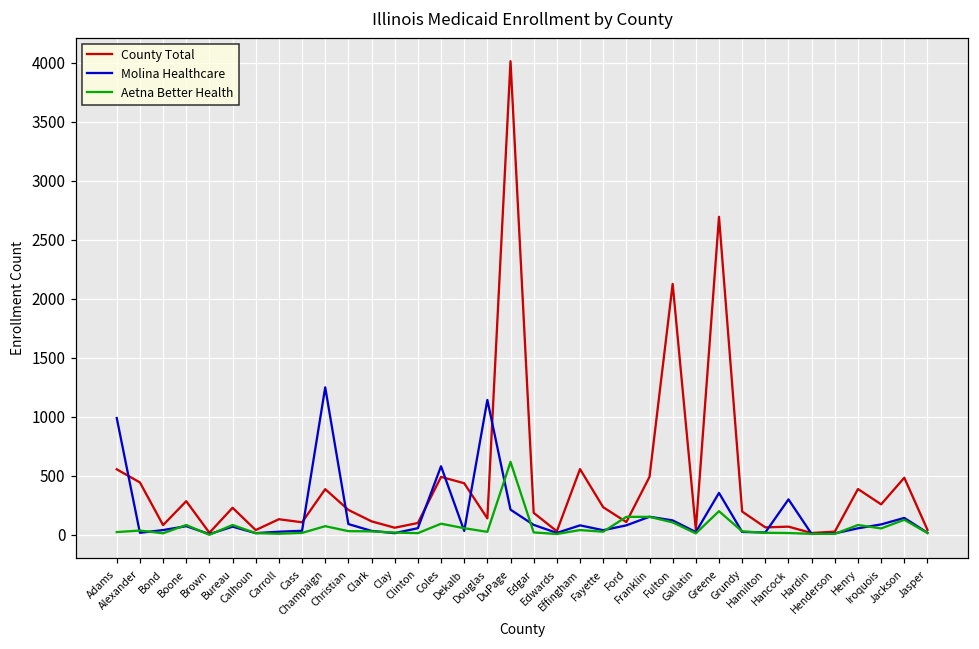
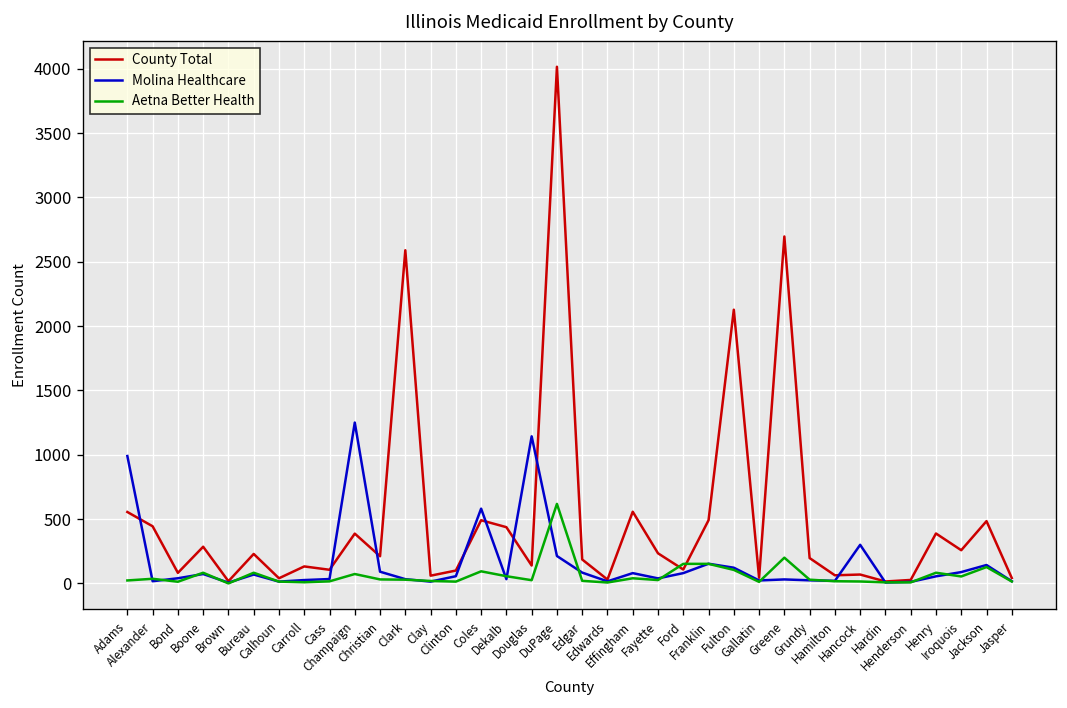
County Total, Clark: 110 -> 2590
Molina Healthcare, Greene: 360 -> 30
